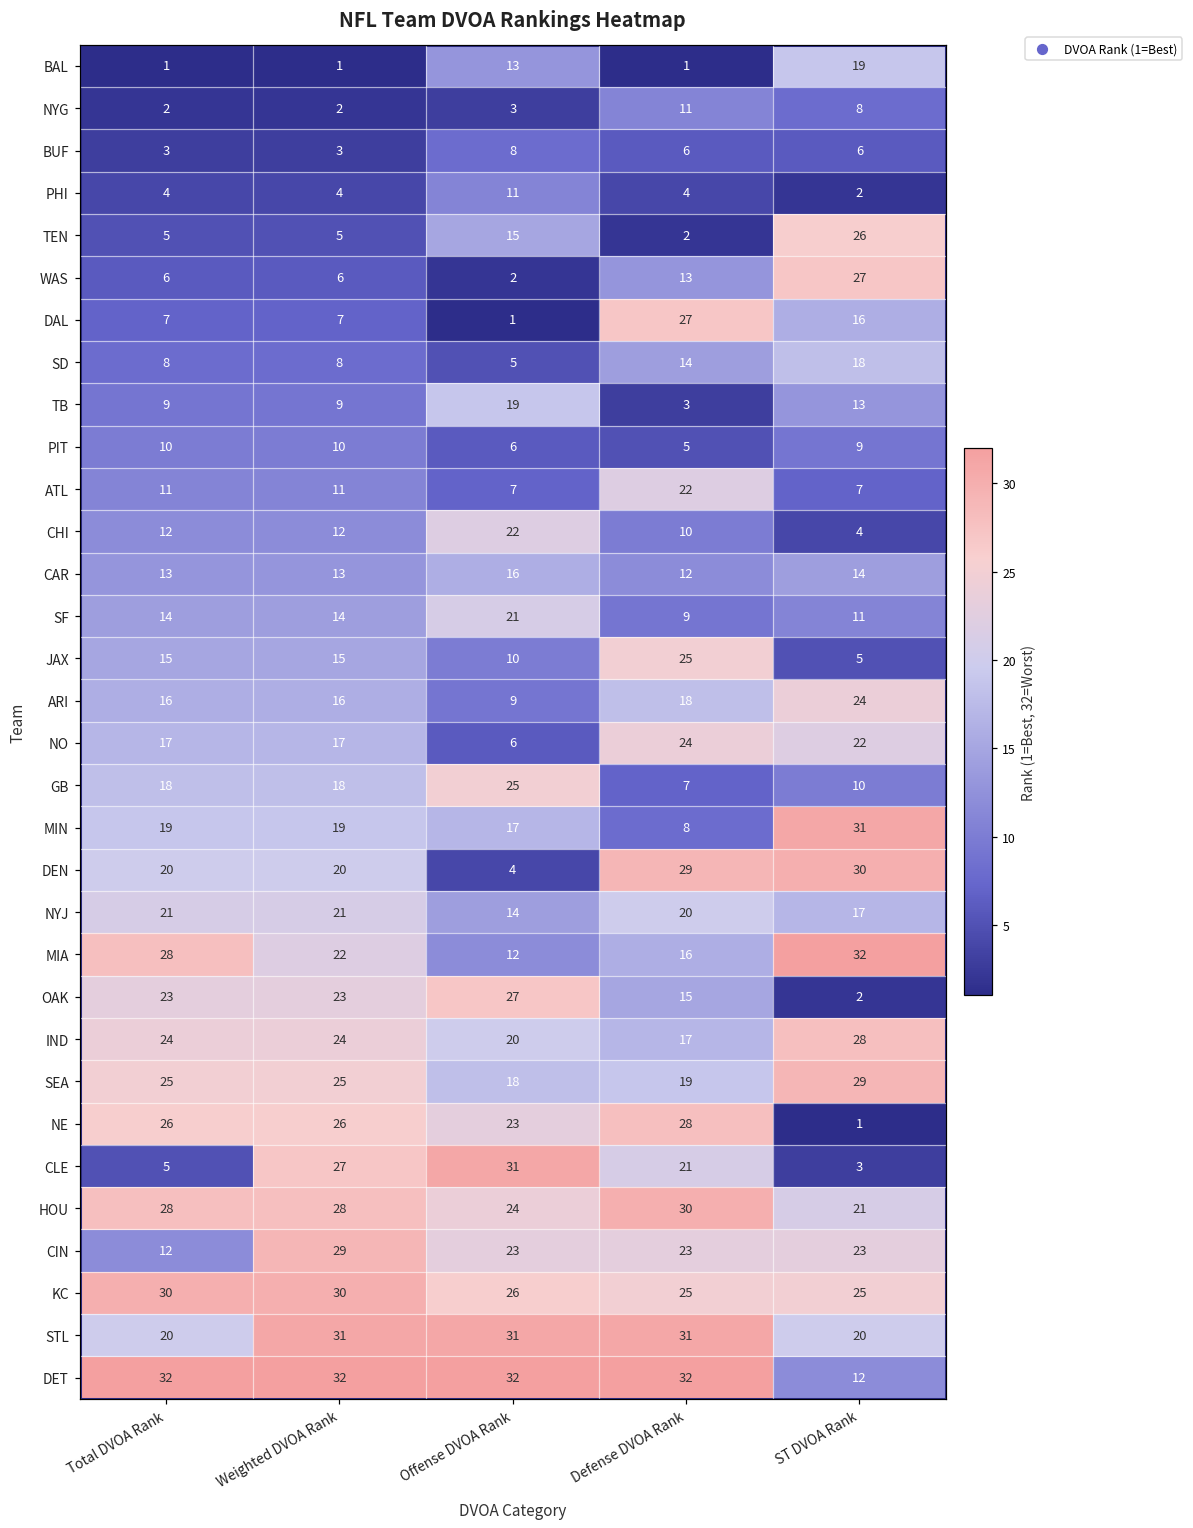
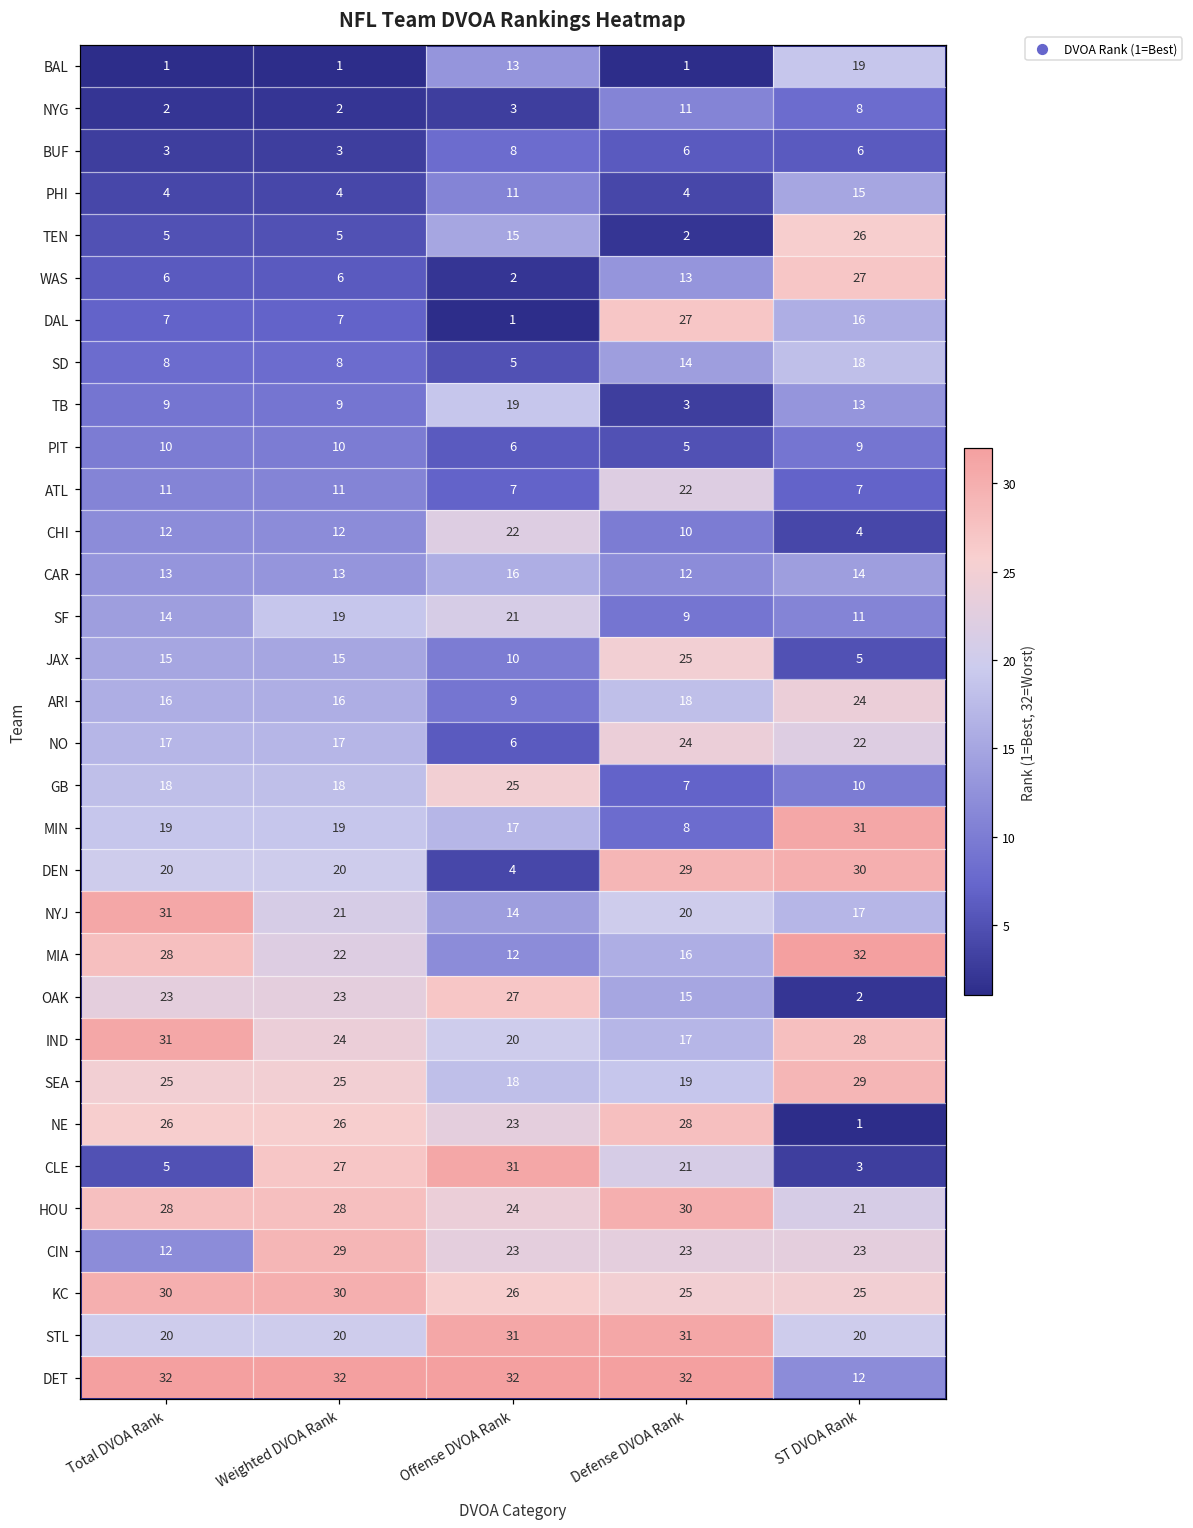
PHI, ST DVOA Rank: 2 -> 15
SF, Weighted DVOA Rank: 14 -> 19
NYJ, Total DVOA Rank: 21 -> 31
IND, Total DVOA Rank: 24 -> 31
STL, Weighted DVOA Rank: 31 -> 20
